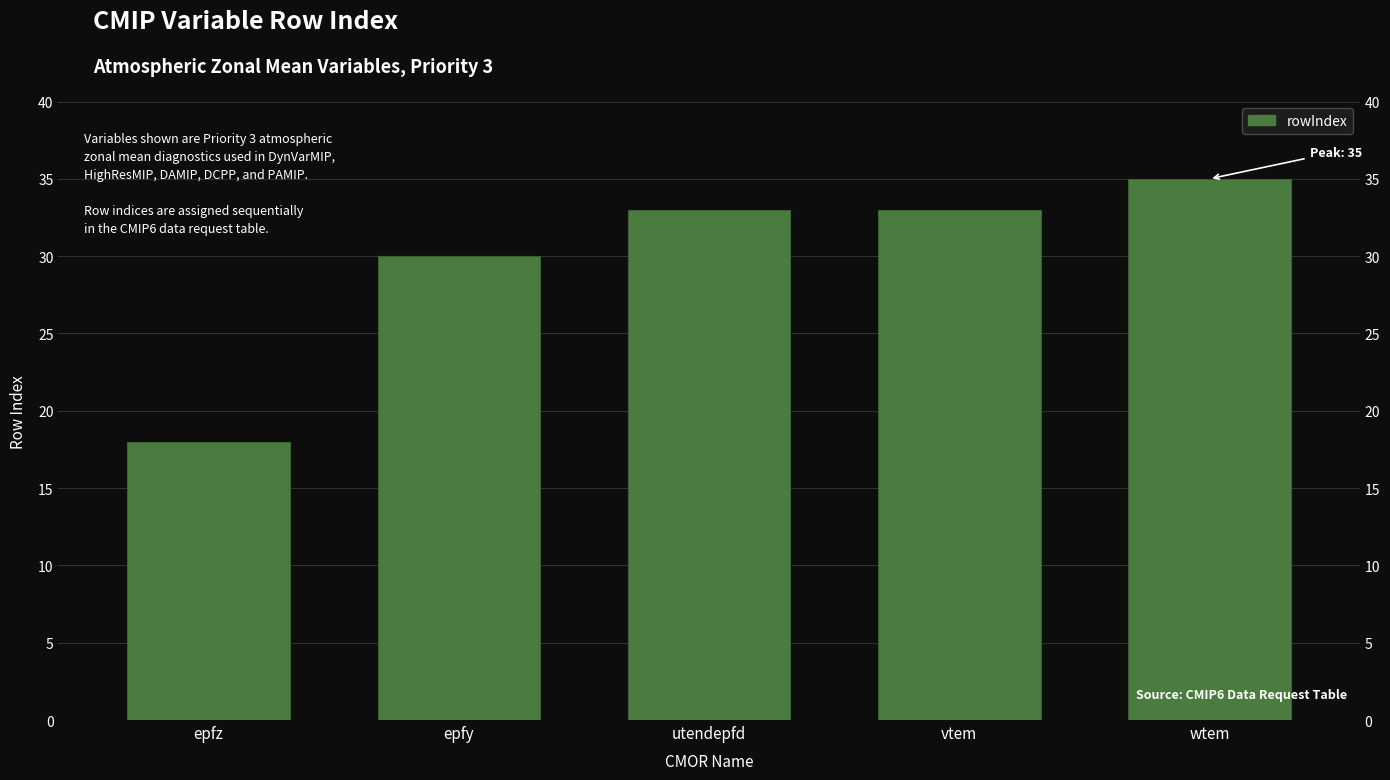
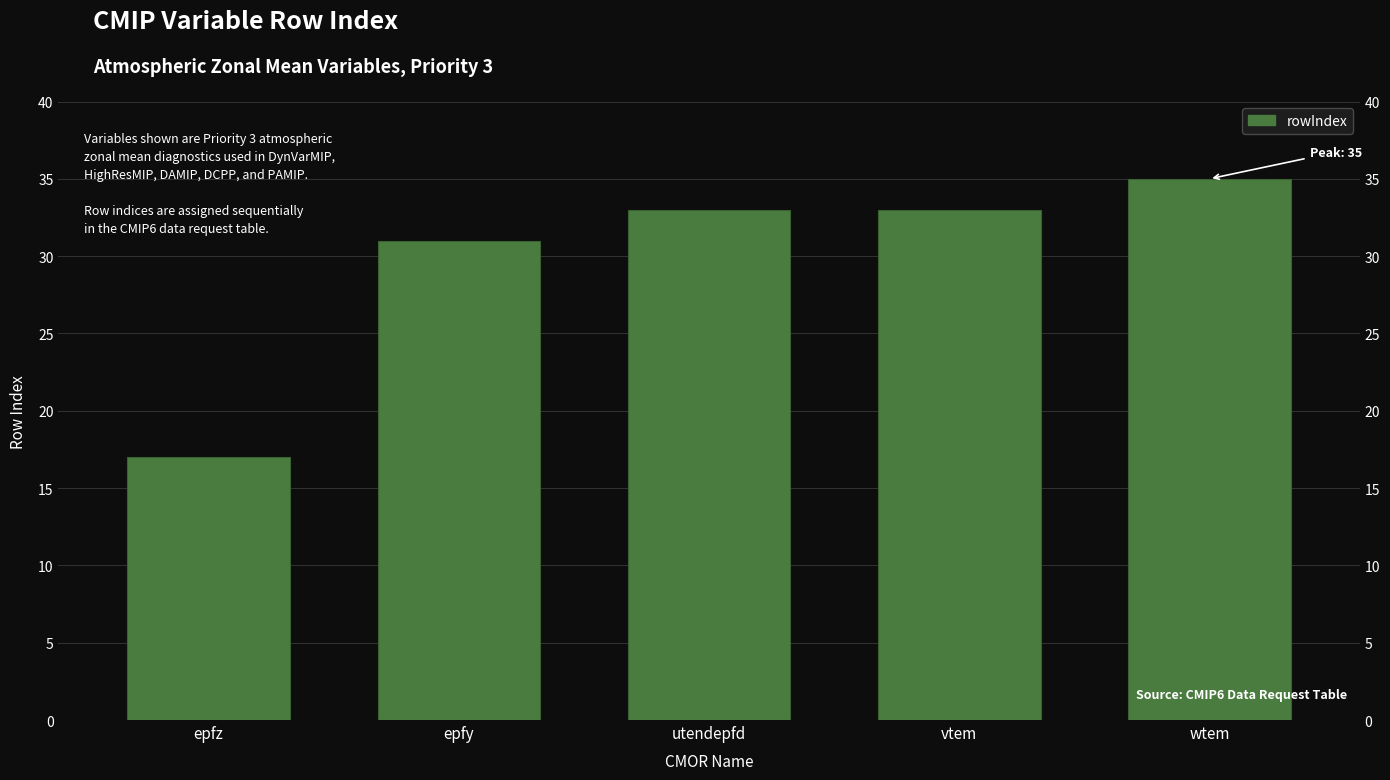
epfz: 18 -> 17
epfy: 30 -> 31
